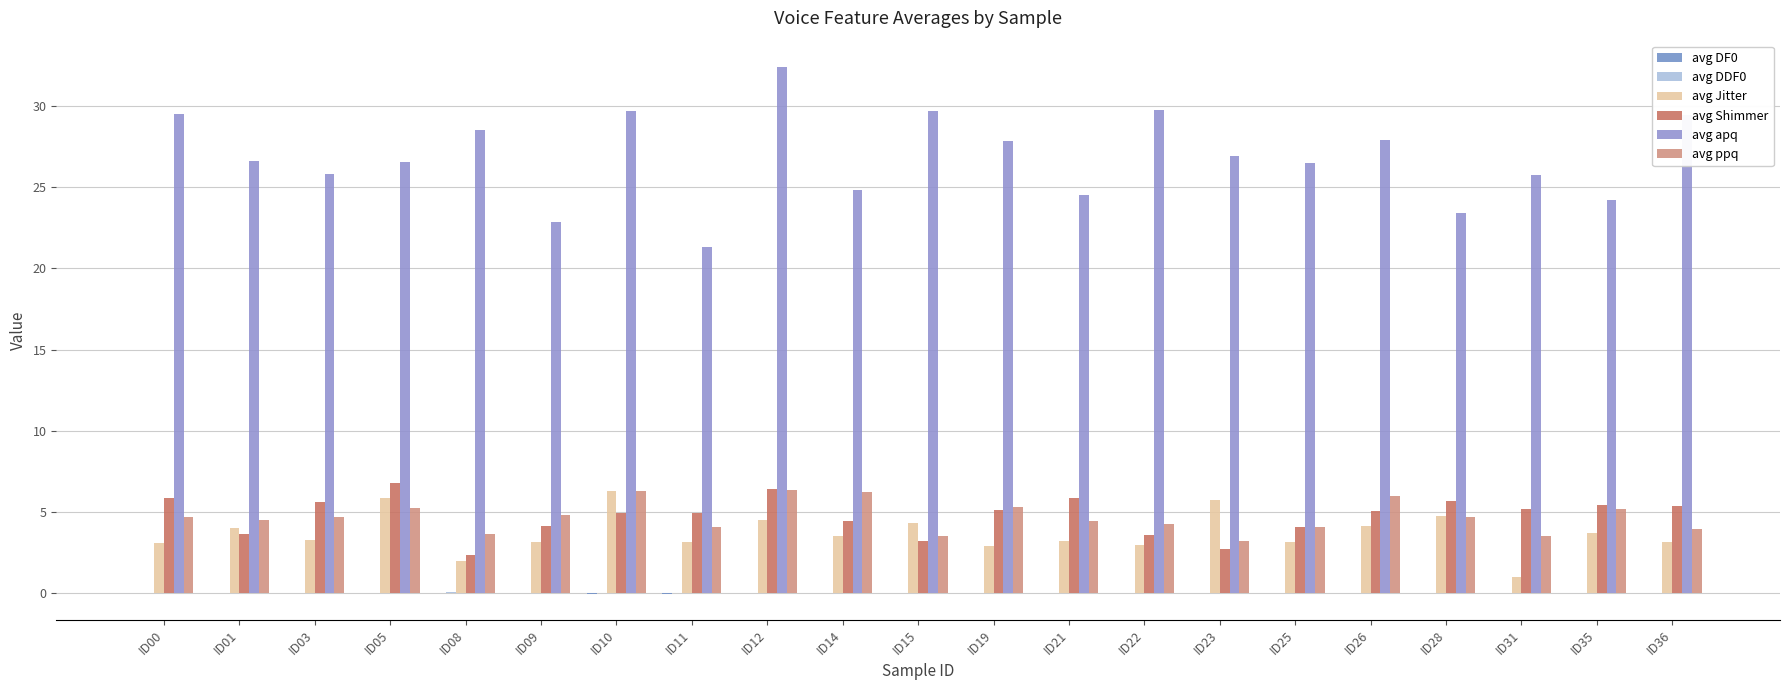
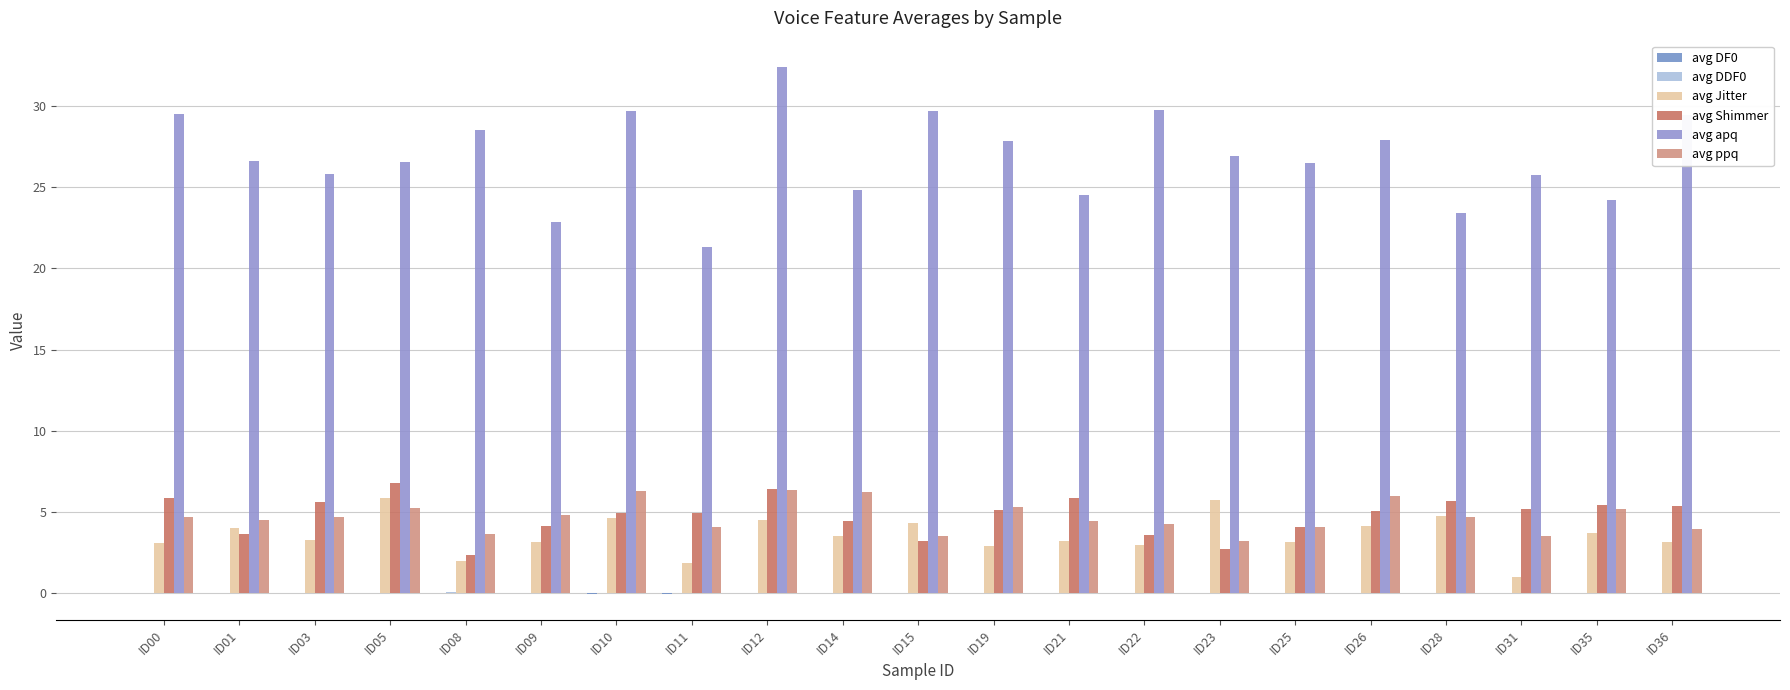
avg Jitter, ID10: 6.3 -> 4.6
avg Jitter, ID11: 3.1 -> 1.9
